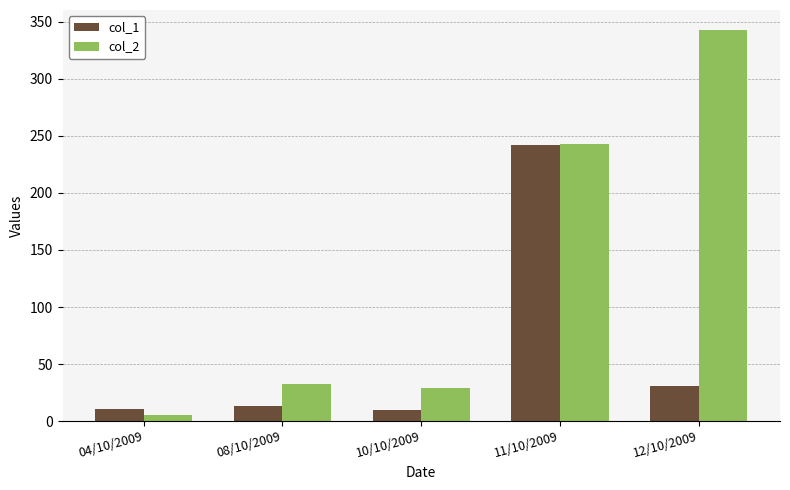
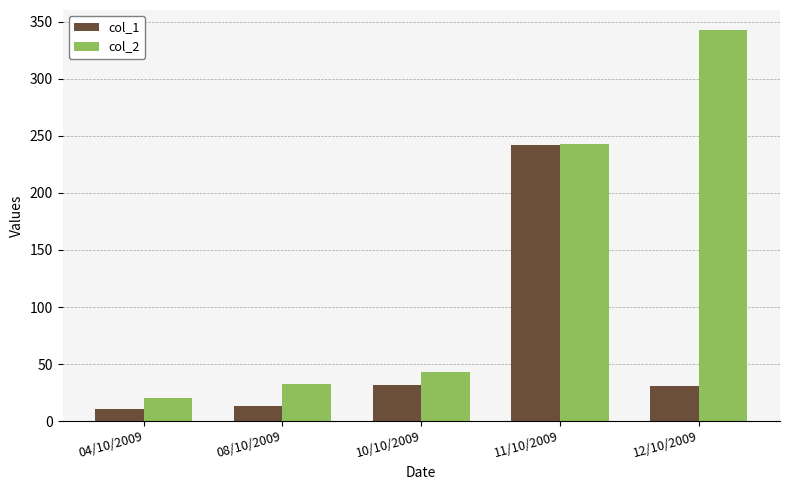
col_2, 04/10/2009: 5 -> 20
col_1, 10/10/2009: 10 -> 32
col_2, 10/10/2009: 29 -> 43
